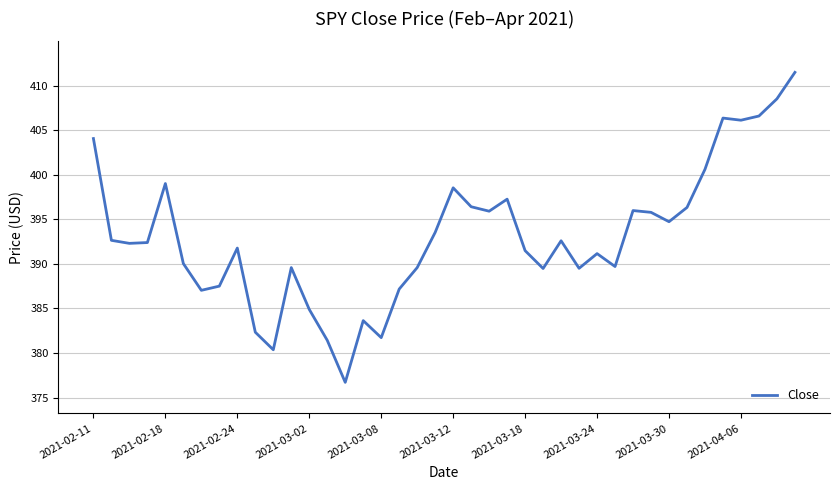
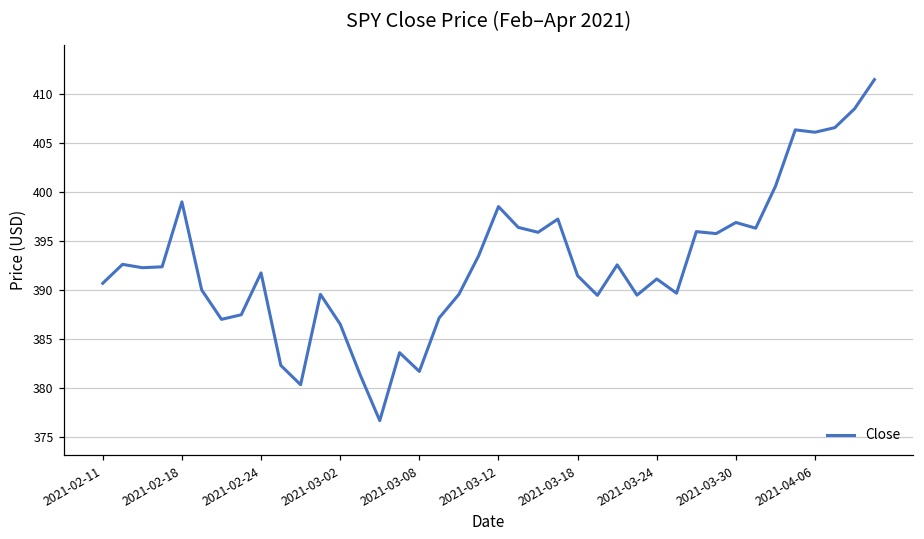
2021-02-11: 404 -> 391
2021-03-02: 385 -> 387
2021-03-30: 395 -> 397
